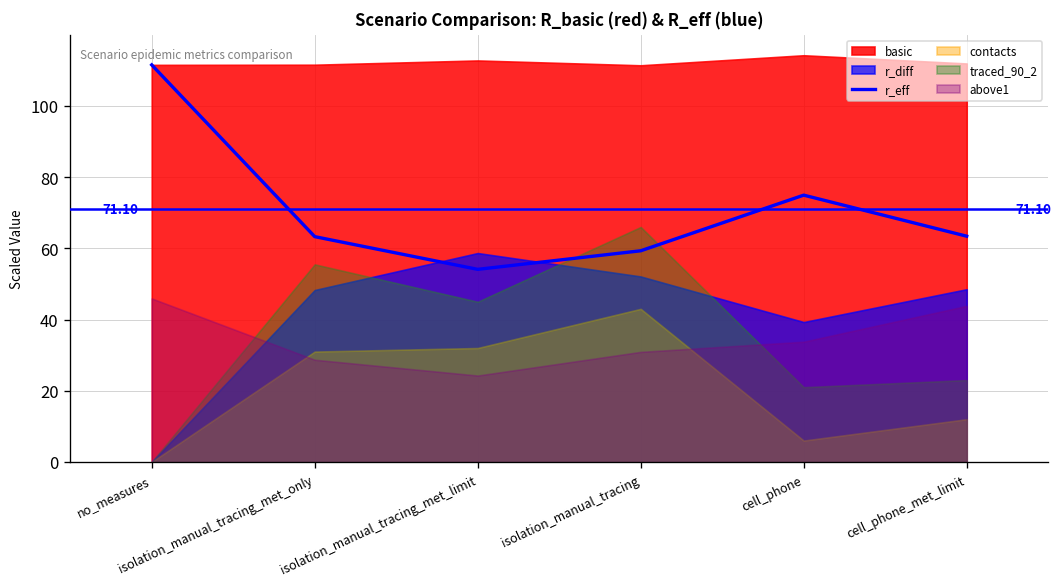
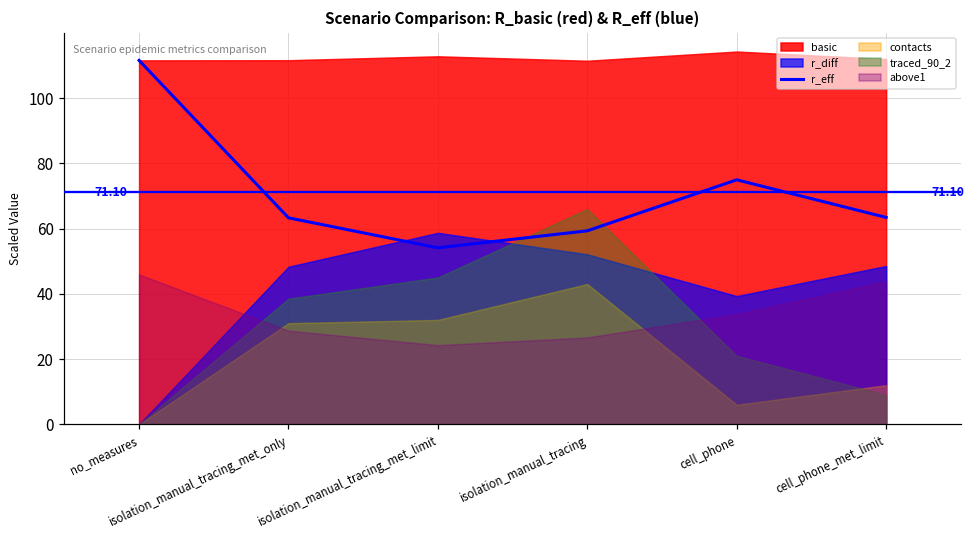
traced_90_2, isolation_manual_tracing_met_only: 56 -> 39
above1, isolation_manual_tracing: 31 -> 27
traced_90_2, cell_phone_met_limit: 23 -> 9
